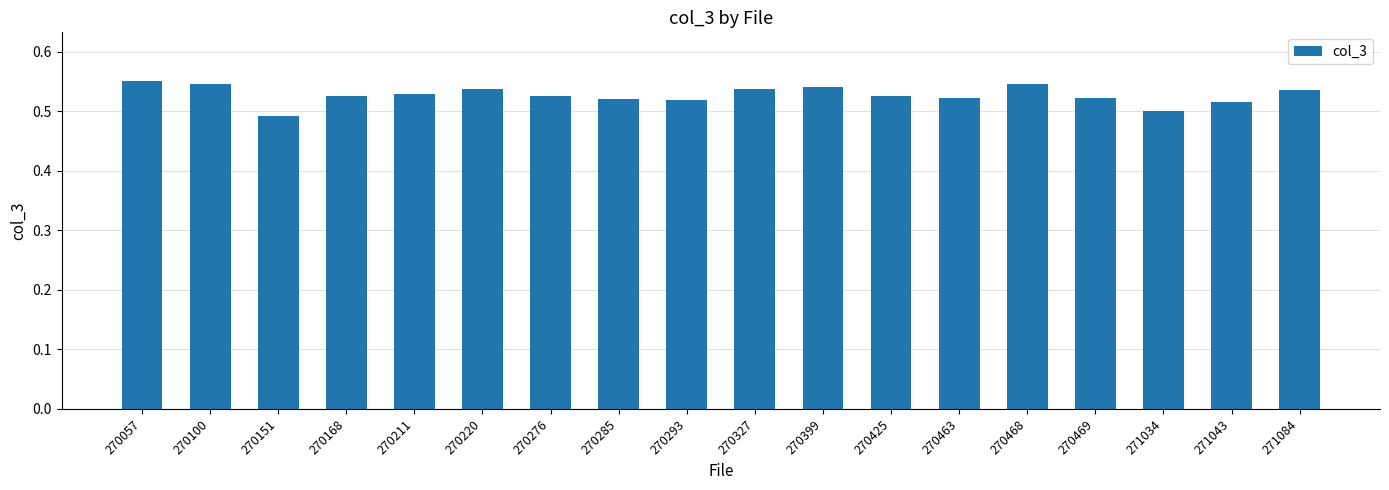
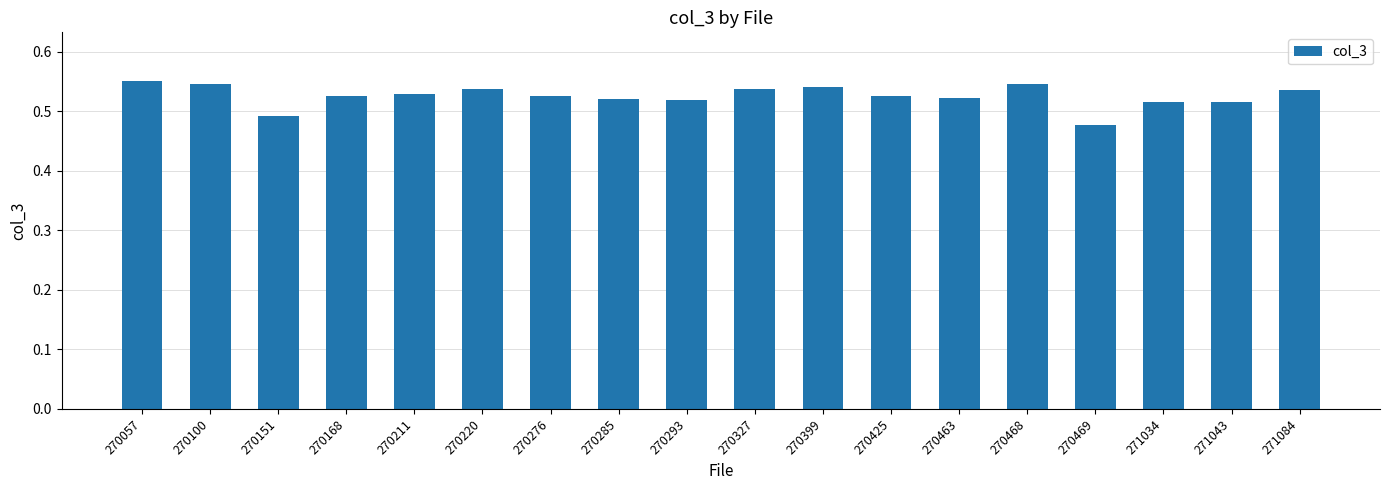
270469: 0.52 -> 0.48
271034: 0.50 -> 0.52
